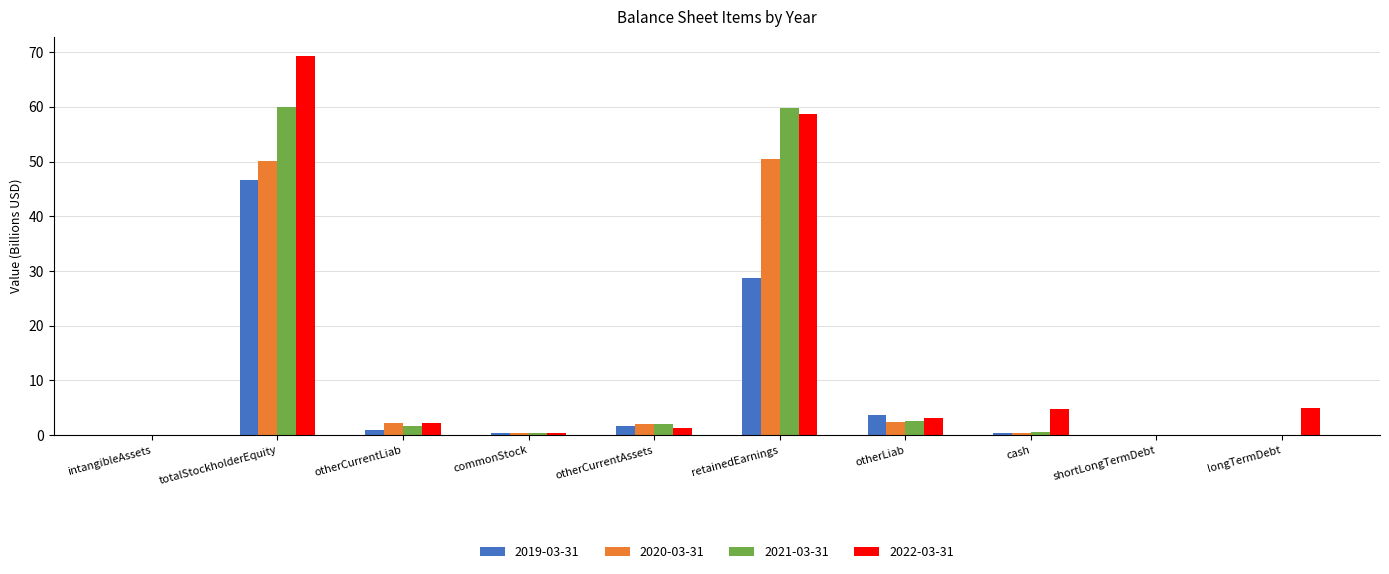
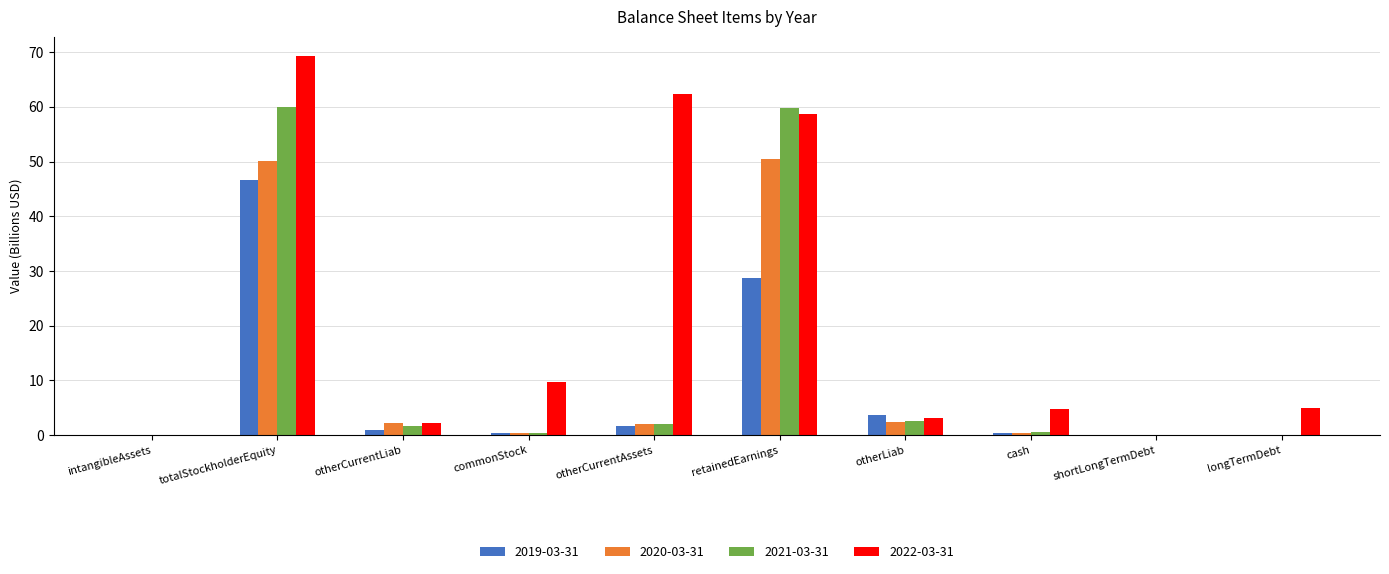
2022-03-31, commonStock: 0 -> 10
2022-03-31, otherCurrentAssets: 1 -> 62
